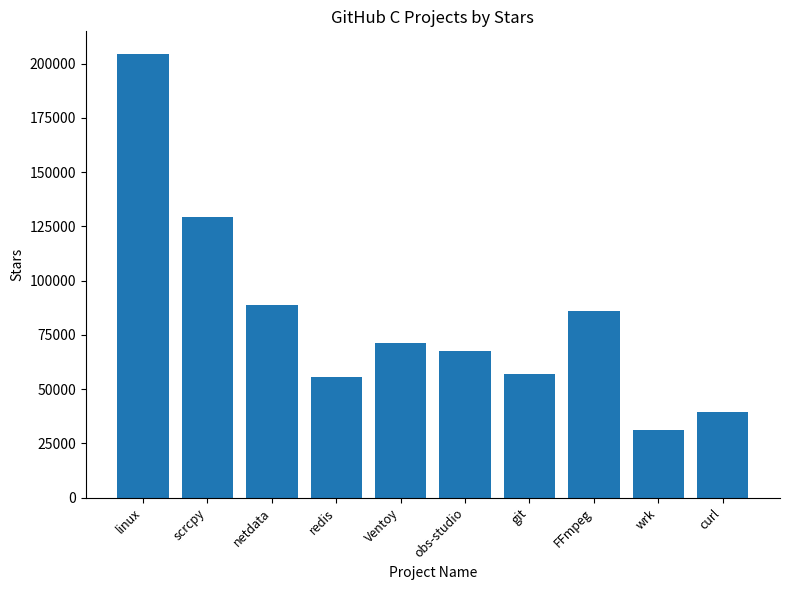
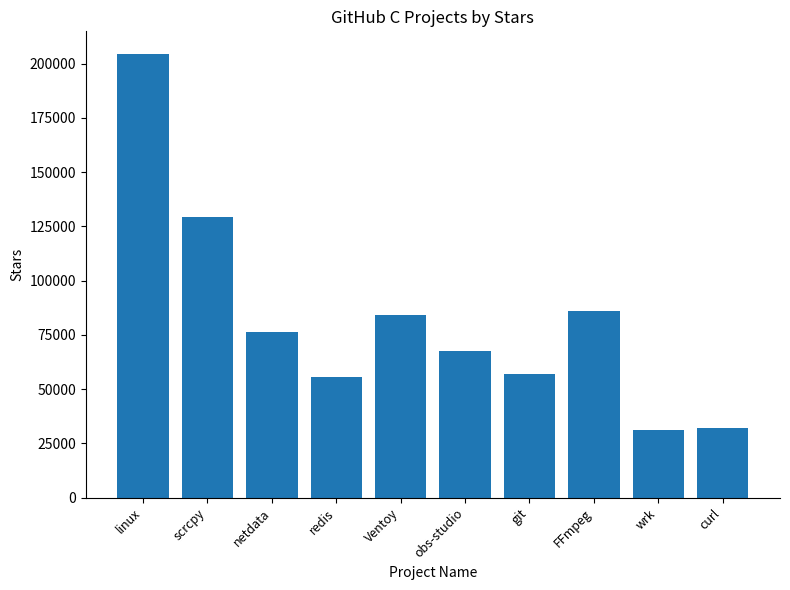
netdata: 89000 -> 76000
Ventoy: 71000 -> 84000
curl: 40000 -> 32000
